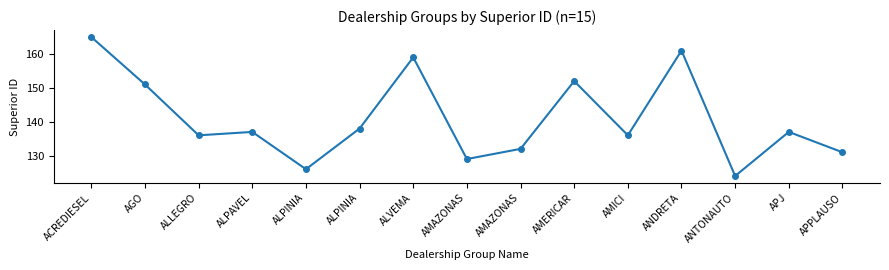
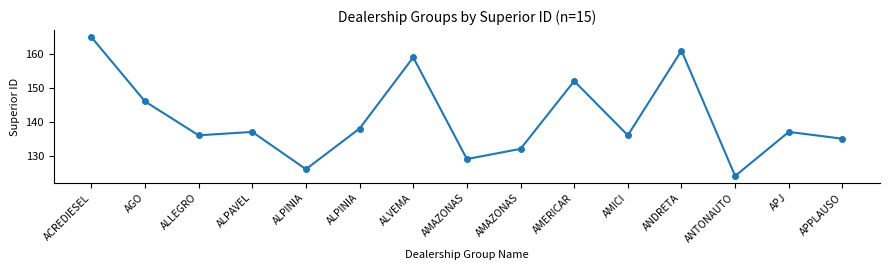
AGO: 151 -> 146
APPLAUSO: 131 -> 135
